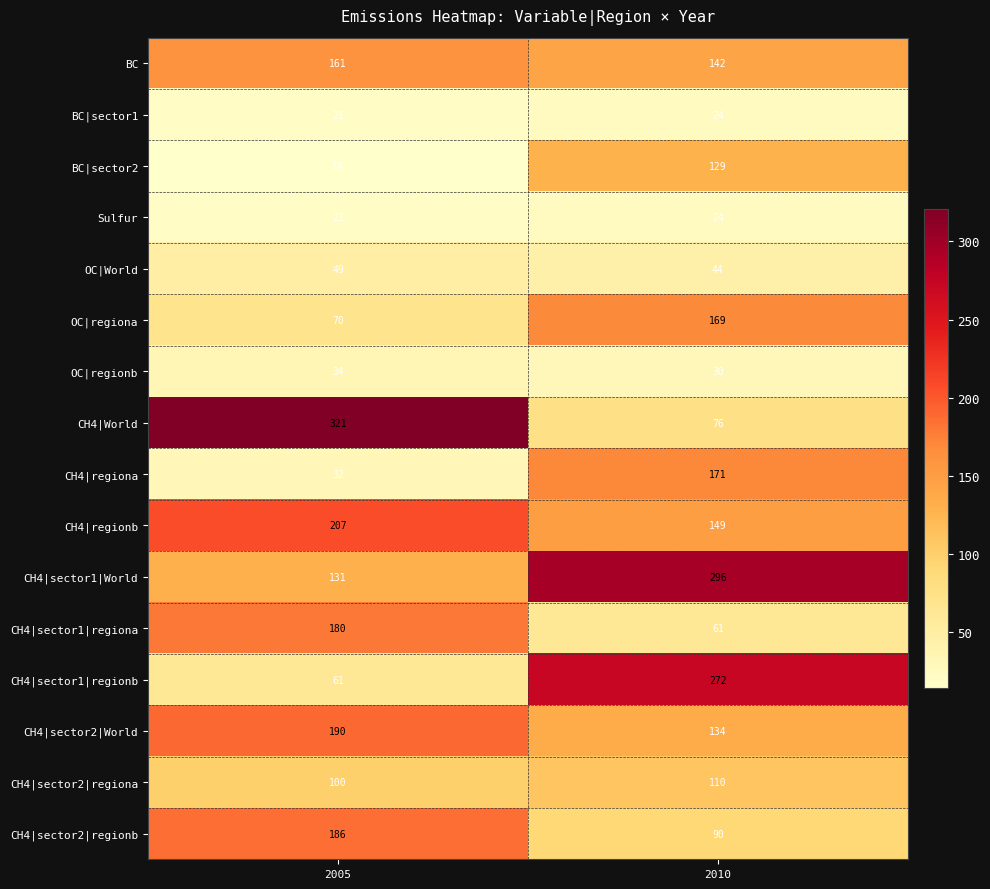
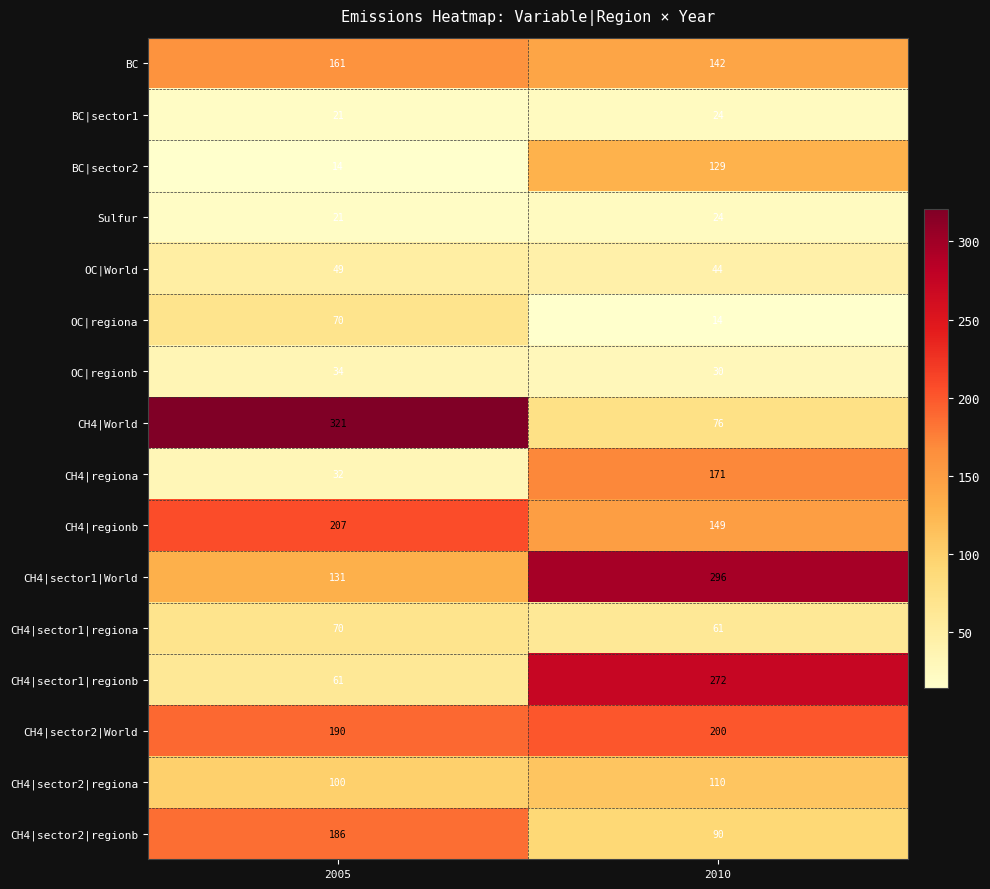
OC|regiona, 2010: 169 -> 14
CH4|sector1|regiona, 2005: 180 -> 70
CH4|sector2|World, 2010: 134 -> 200
